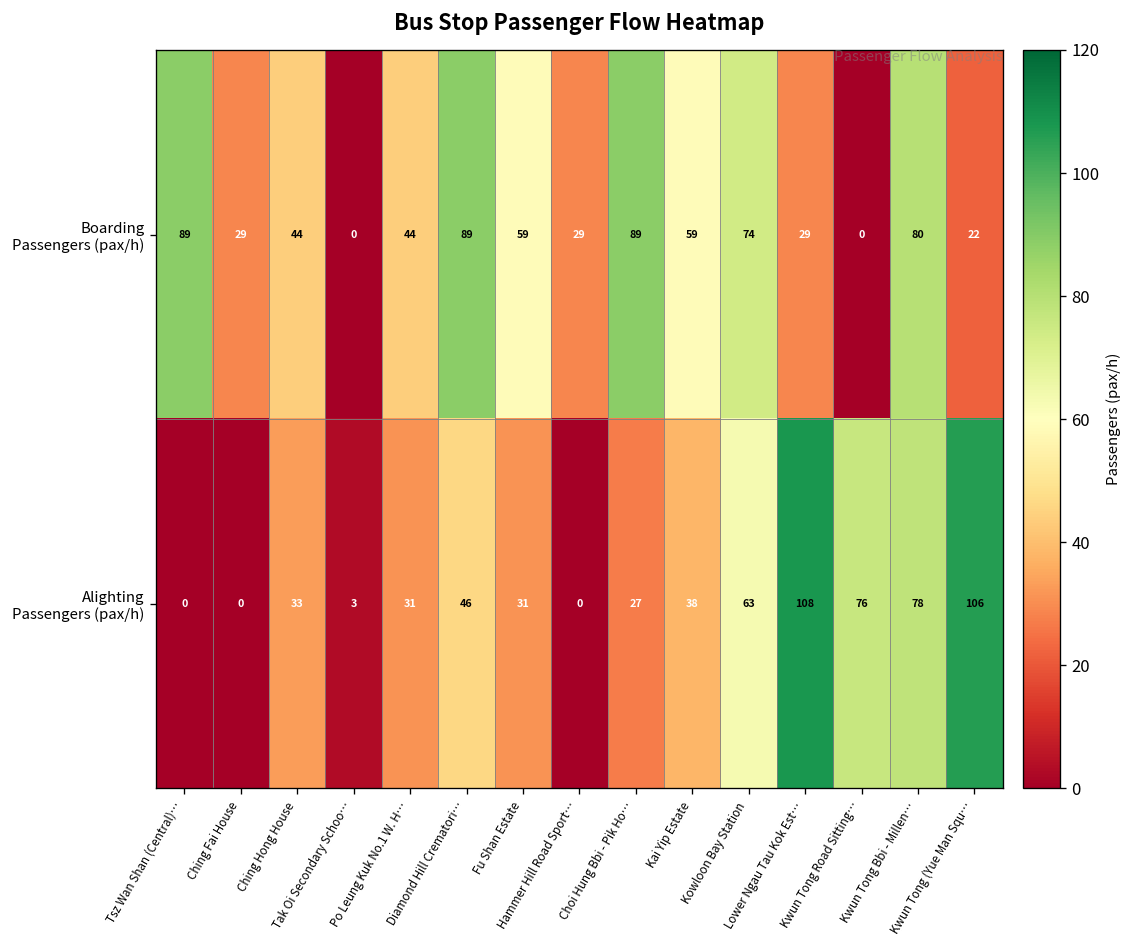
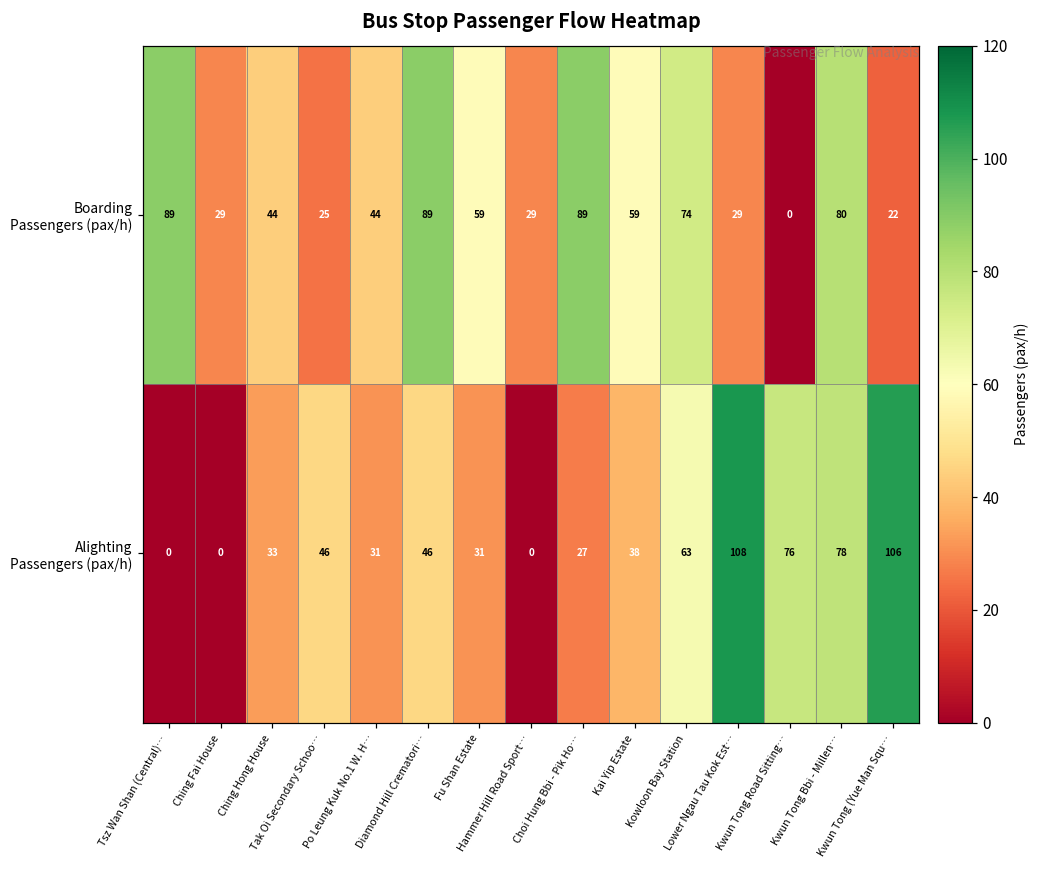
Boarding Passengers (pax/h), Tak Oi Secondary Schoo…: 0 -> 25
Alighting Passengers (pax/h), Tak Oi Secondary Schoo…: 3 -> 46
